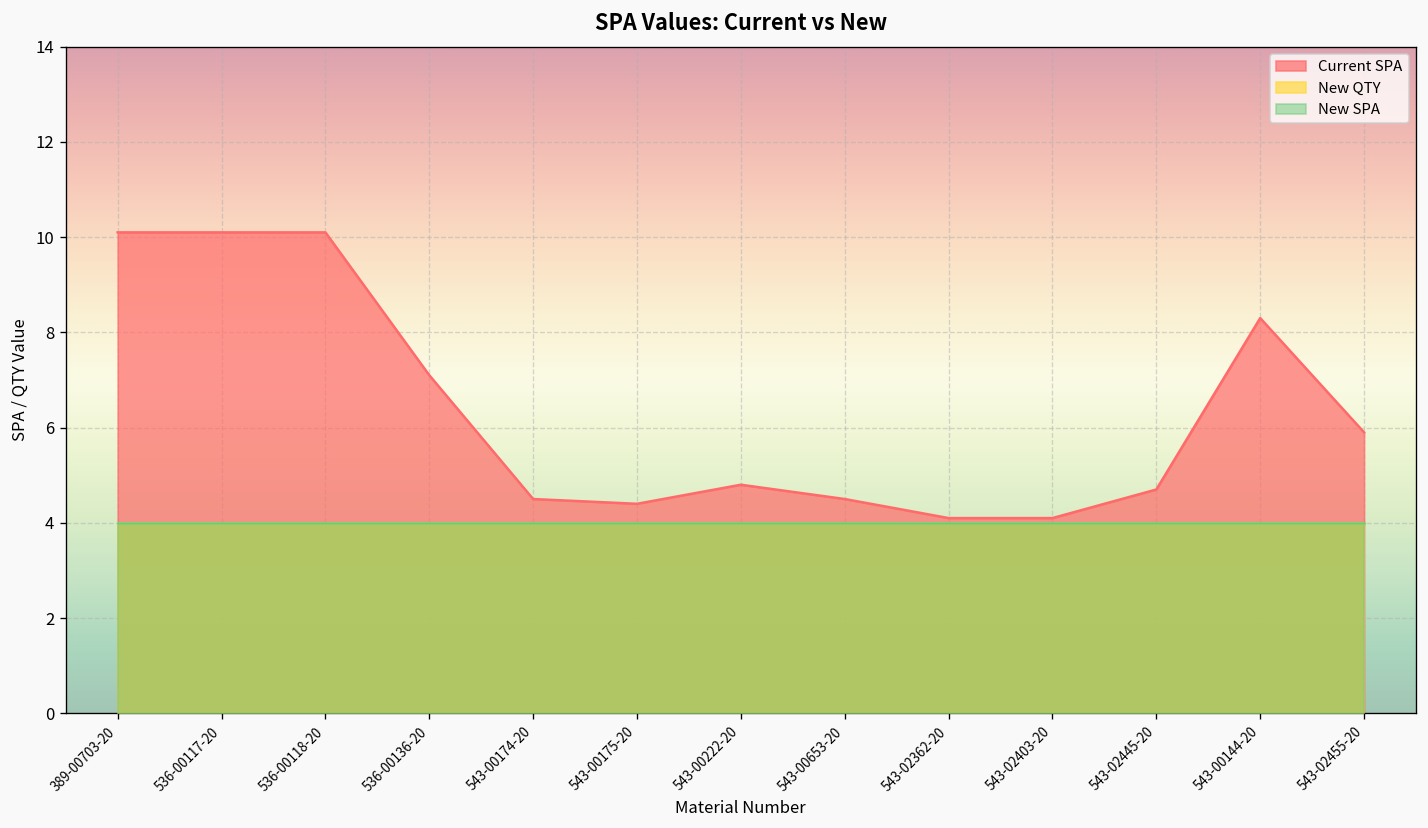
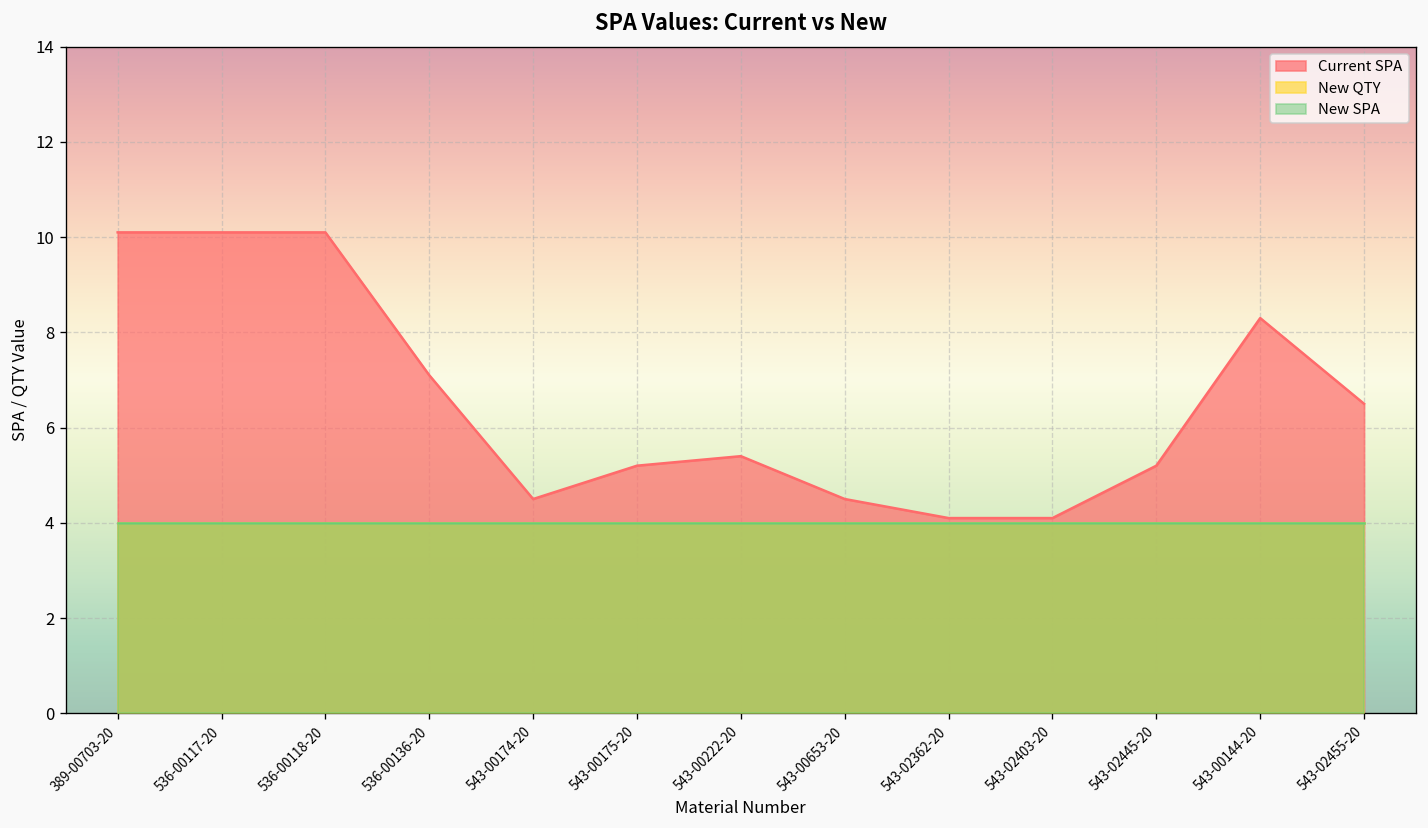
Current SPA, 543-00175-20: 4.4 -> 5.2
Current SPA, 543-00222-20: 4.8 -> 5.4
Current SPA, 543-02445-20: 4.7 -> 5.2
Current SPA, 543-02455-20: 5.9 -> 6.5
